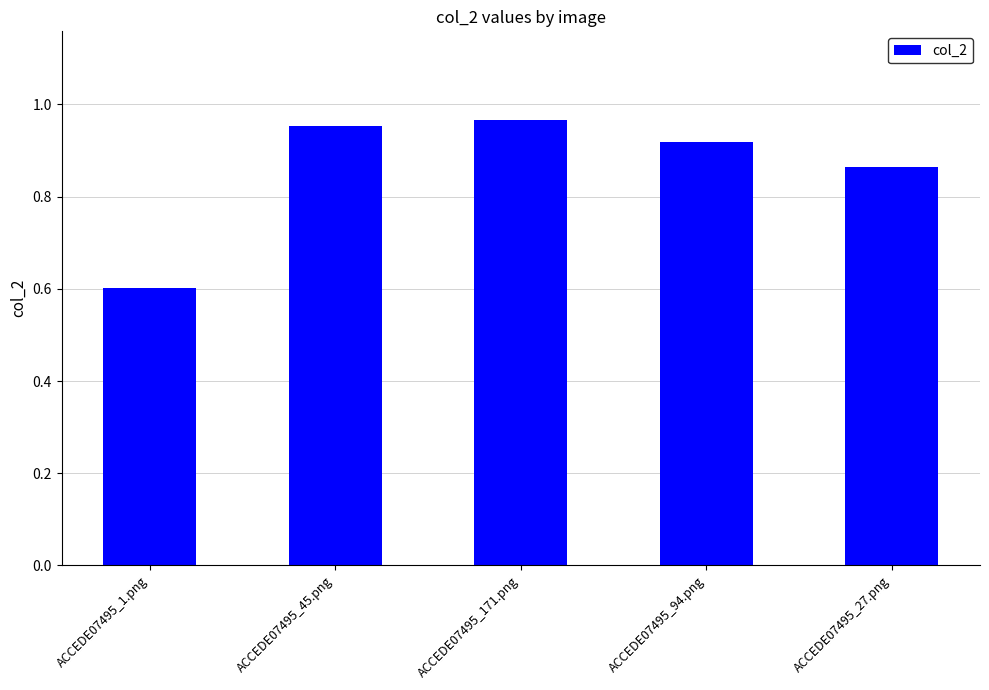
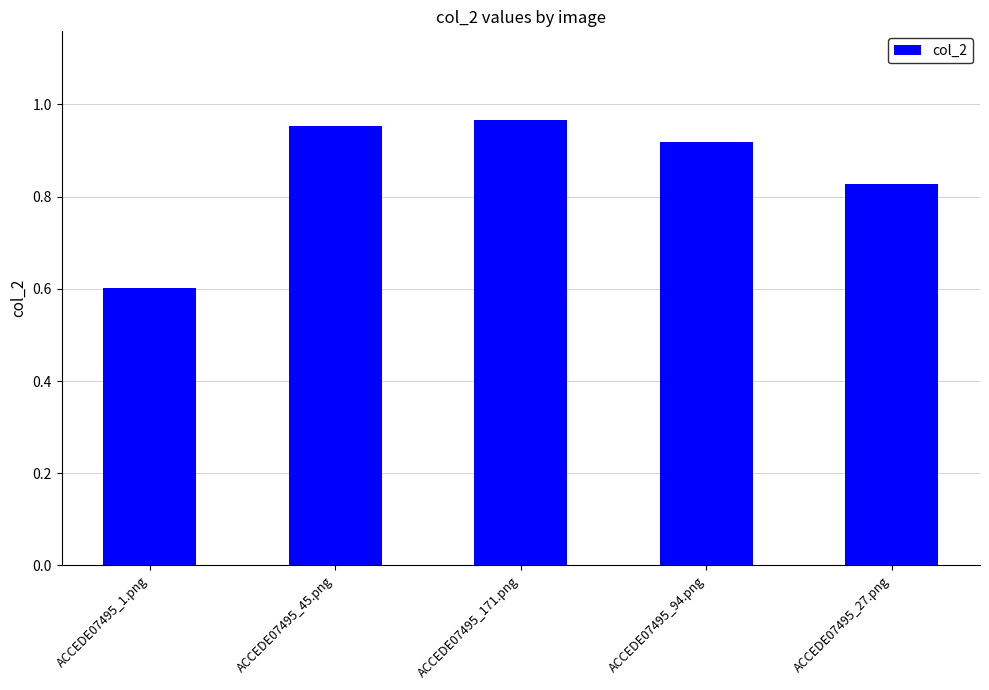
ACCEDE07495_27.png: 0.86 -> 0.83
